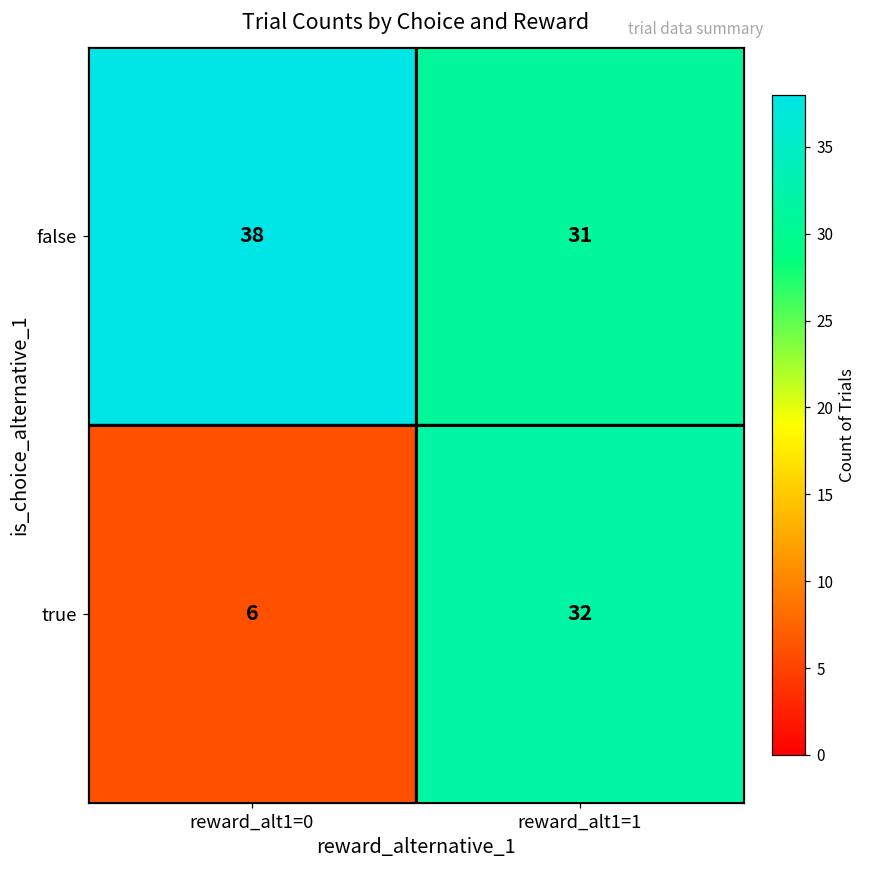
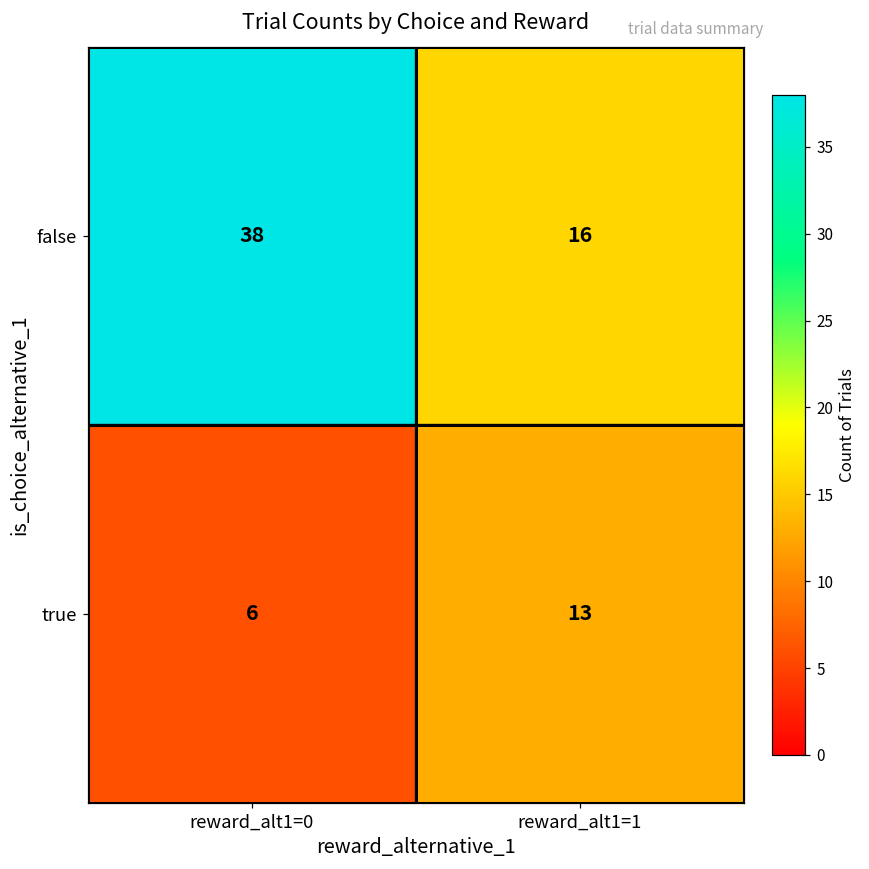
false, reward_alt1=1: 31 -> 16
true, reward_alt1=1: 32 -> 13
